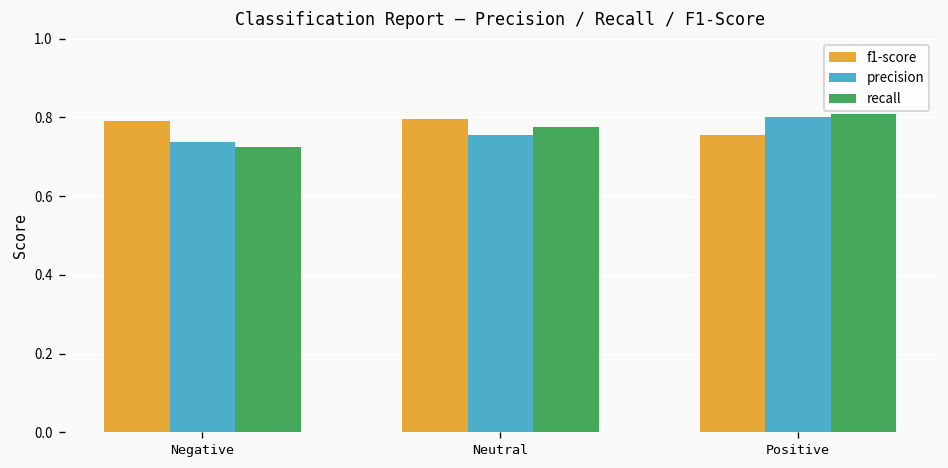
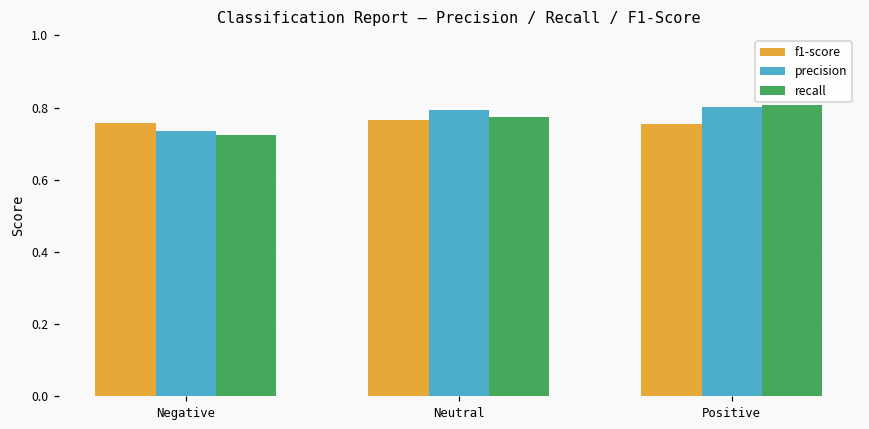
f1-score, Negative: 0.79 -> 0.76
f1-score, Neutral: 0.80 -> 0.77
precision, Neutral: 0.76 -> 0.79
